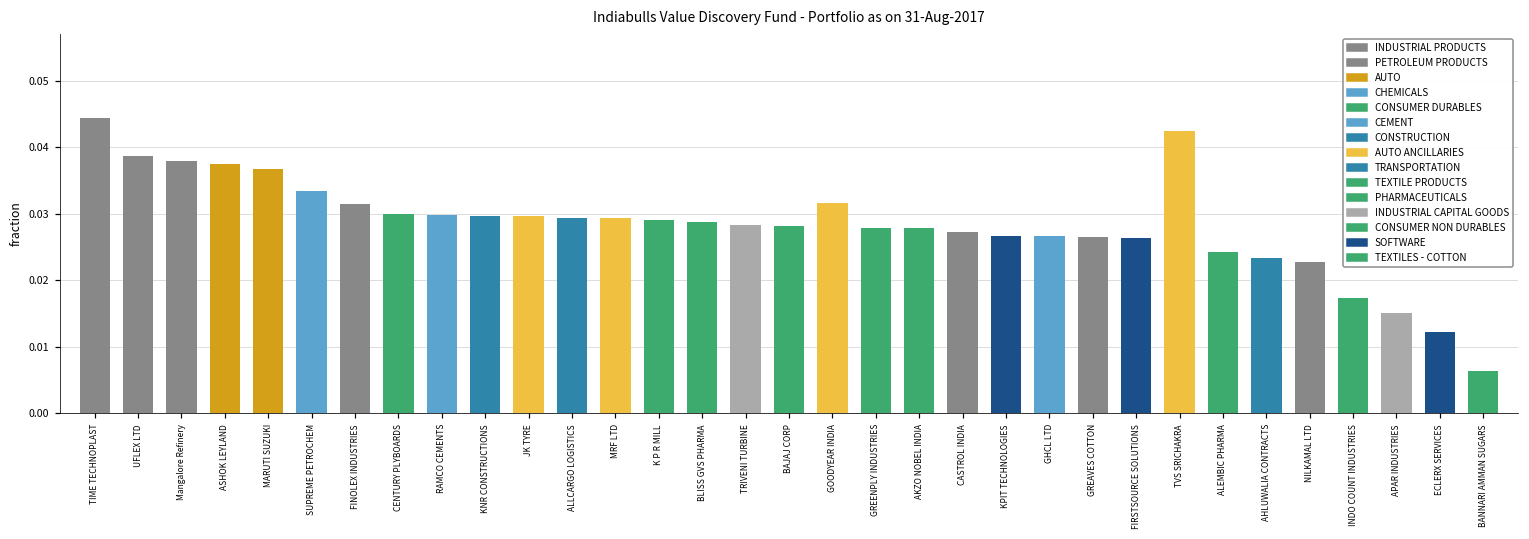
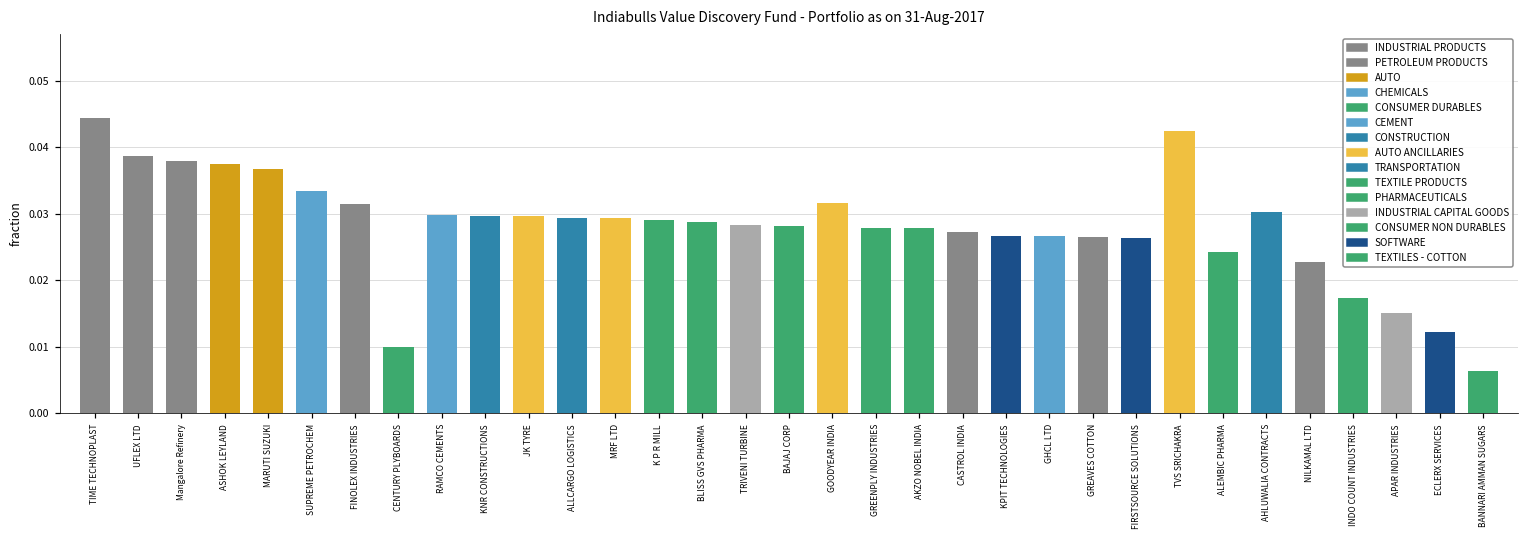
CENTURY PLYBOARDS: 0.03 -> 0.01
AHLUWALIA CONTRACTS: 0.023 -> 0.030
